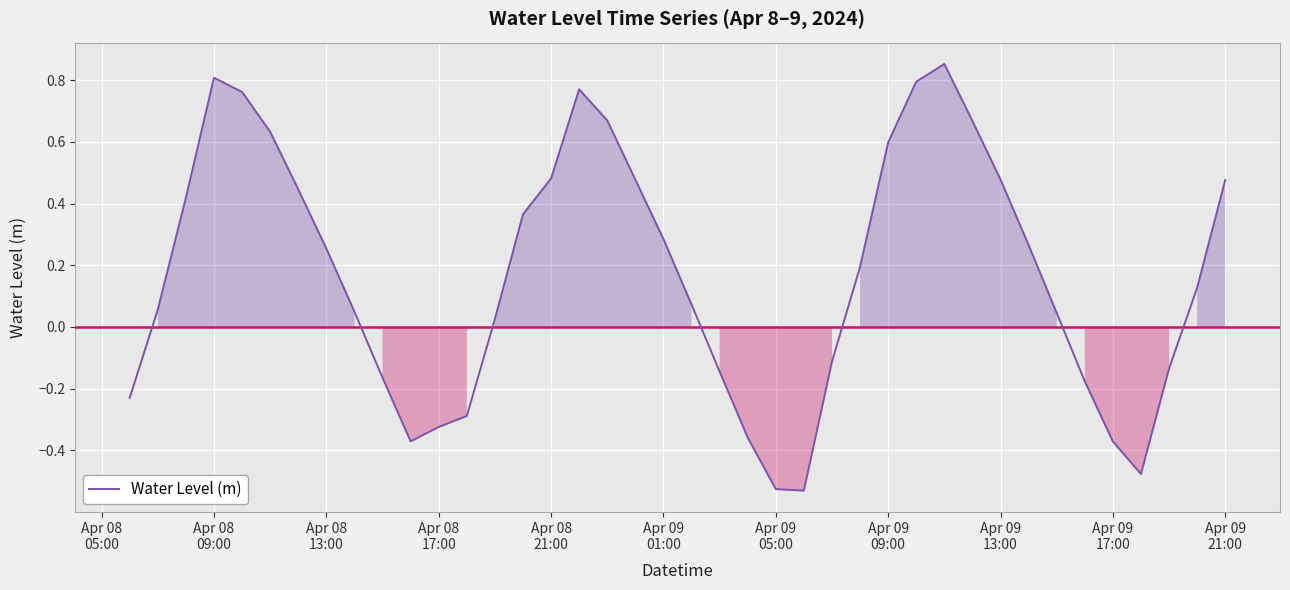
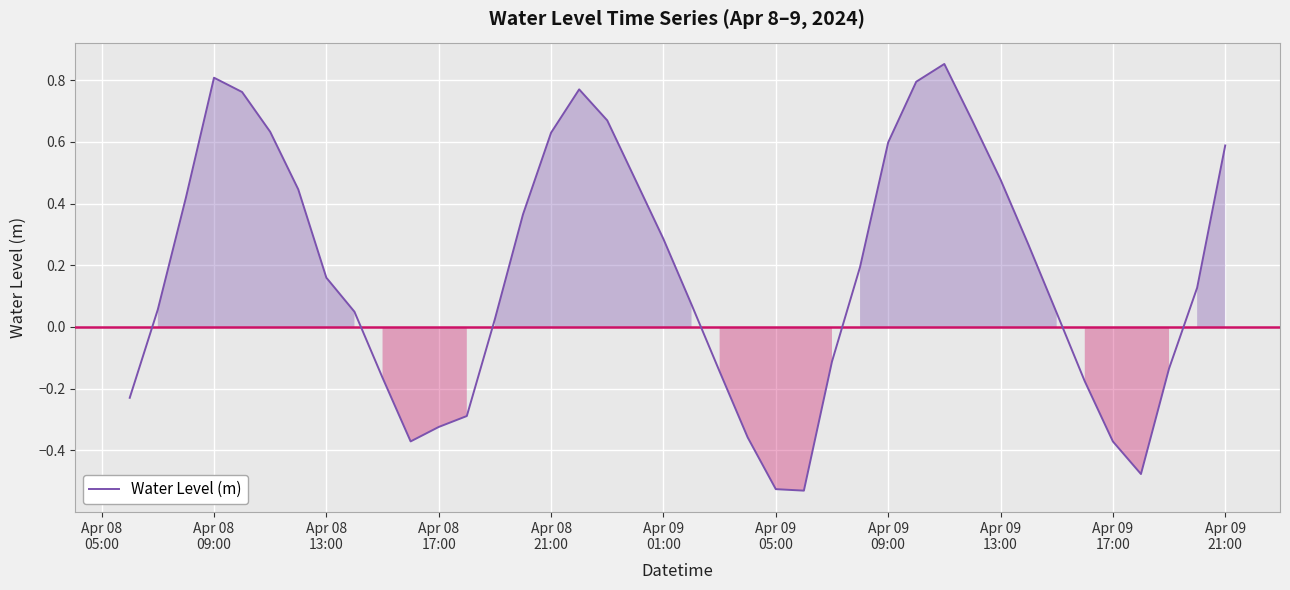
Apr 08 13:00: 0.25 -> 0.16
Apr 08 21:00: 0.48 -> 0.63
Apr 09 21:00: 0.48 -> 0.59
